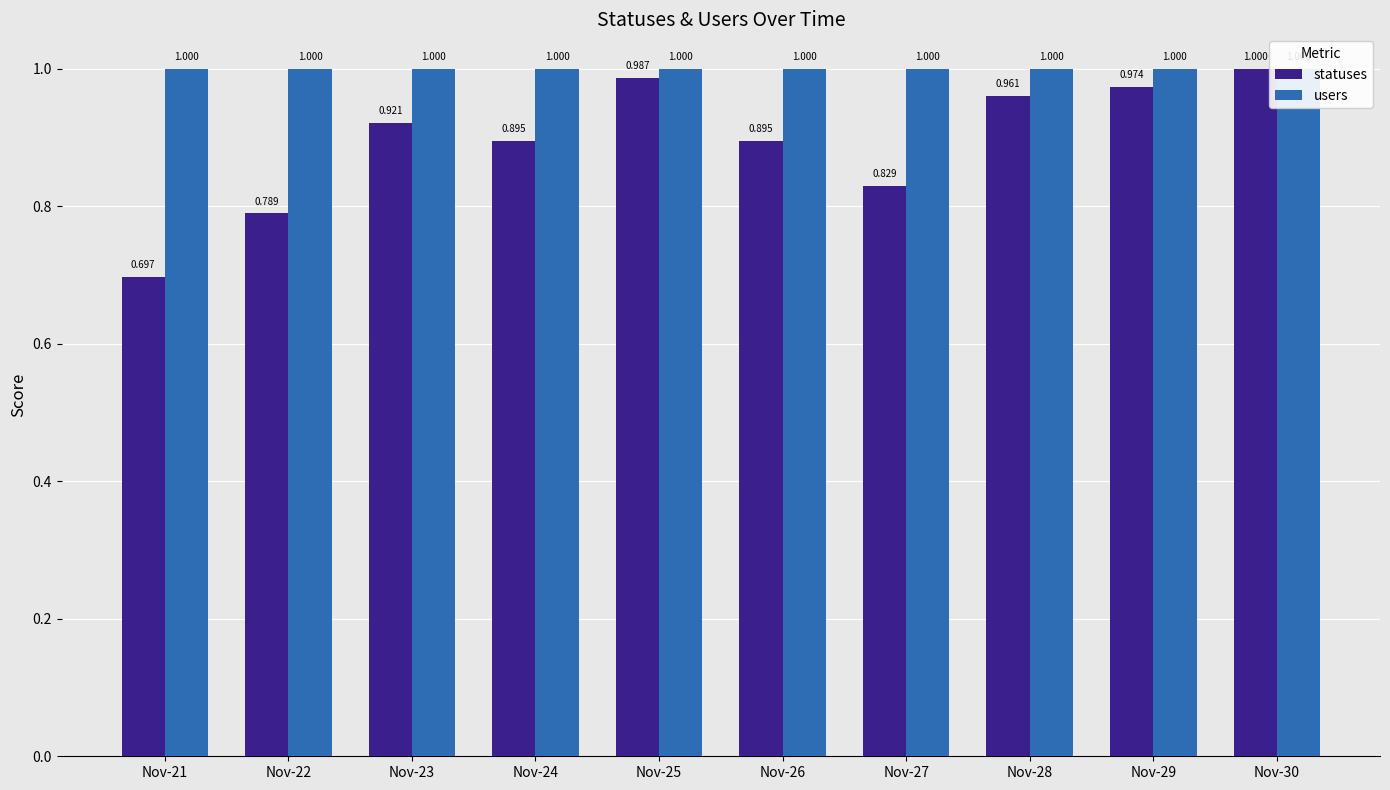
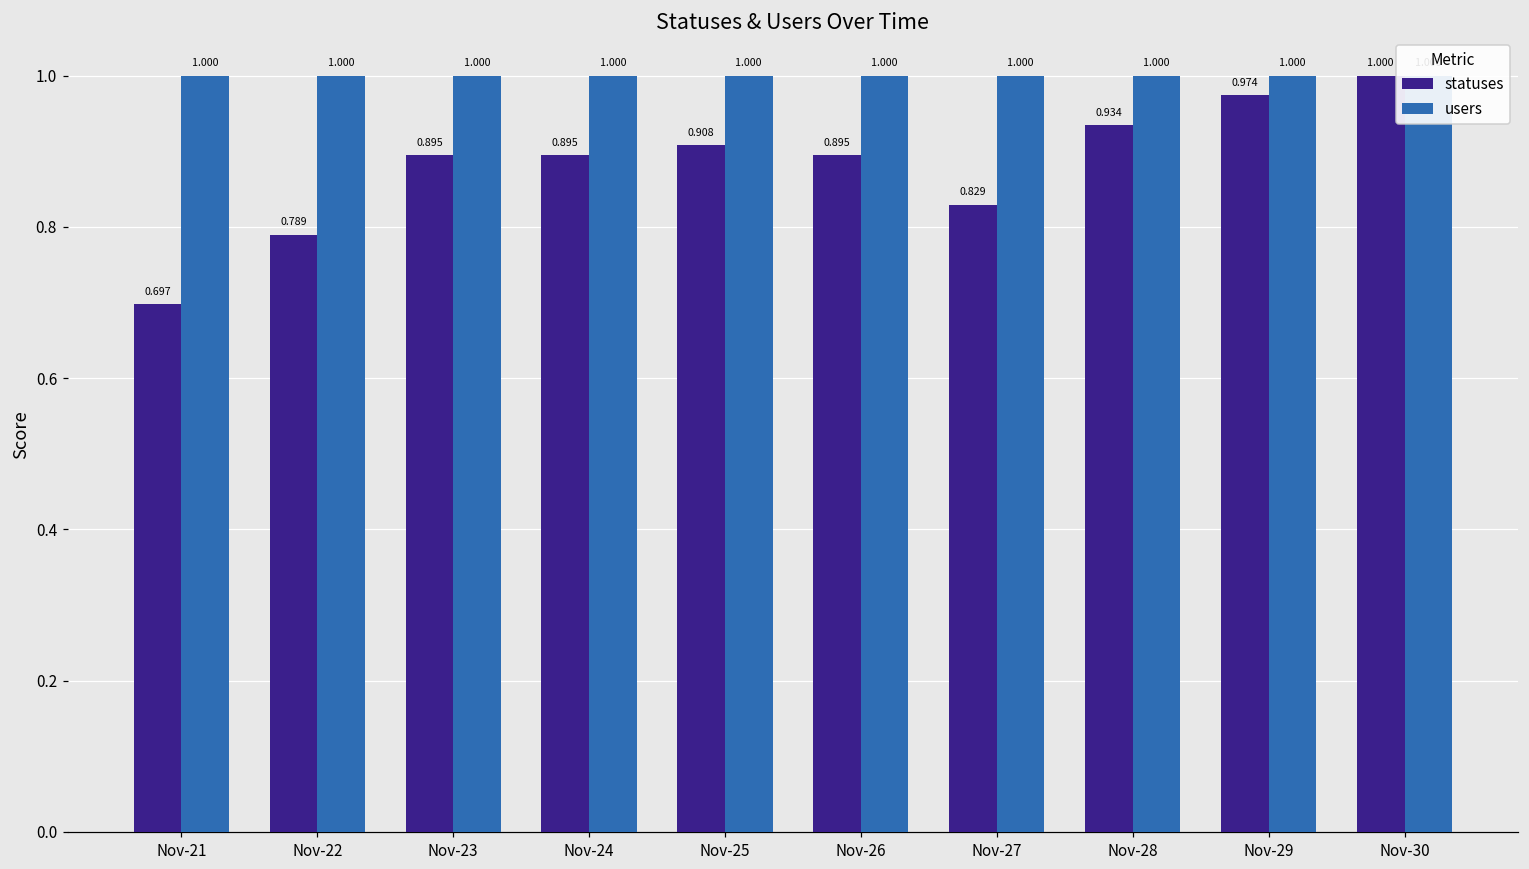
statuses, Nov-23: 0.921 -> 0.895
statuses, Nov-25: 0.987 -> 0.908
statuses, Nov-28: 0.961 -> 0.934
